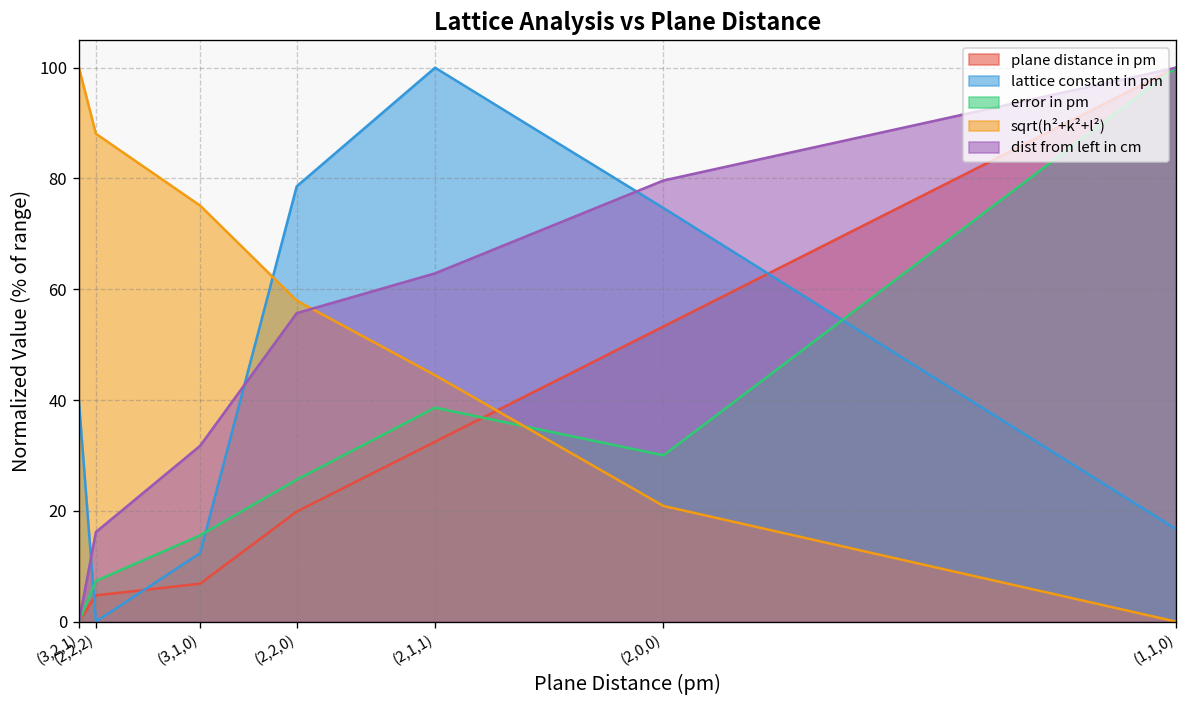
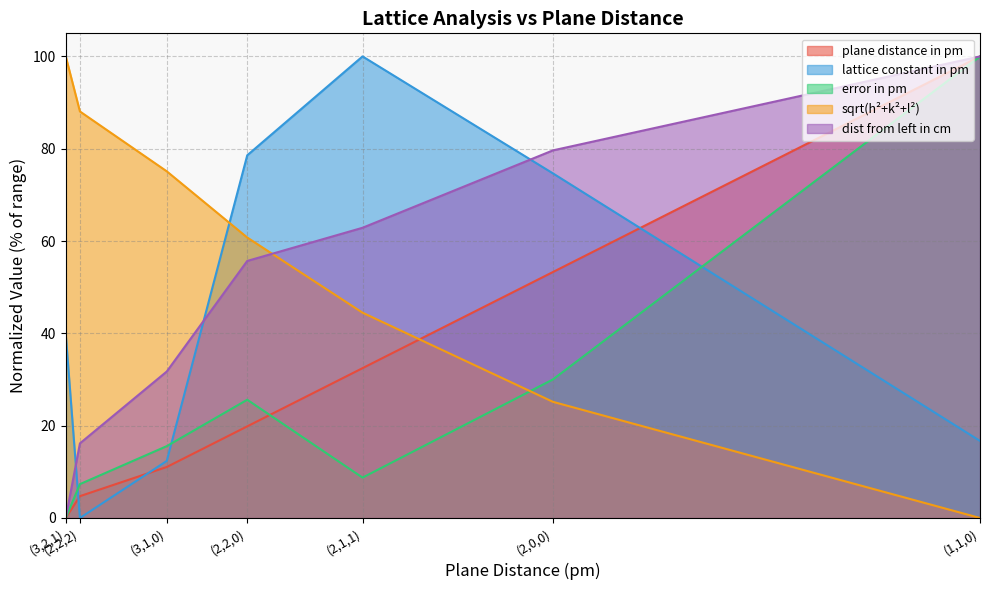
plane distance in pm, (3,1,0): 7 -> 11
sqrt(h²+k²+l²), (2,2,0): 58 -> 61
error in pm, (2,1,1): 39 -> 9
sqrt(h²+k²+l²), (2,0,0): 21 -> 25
